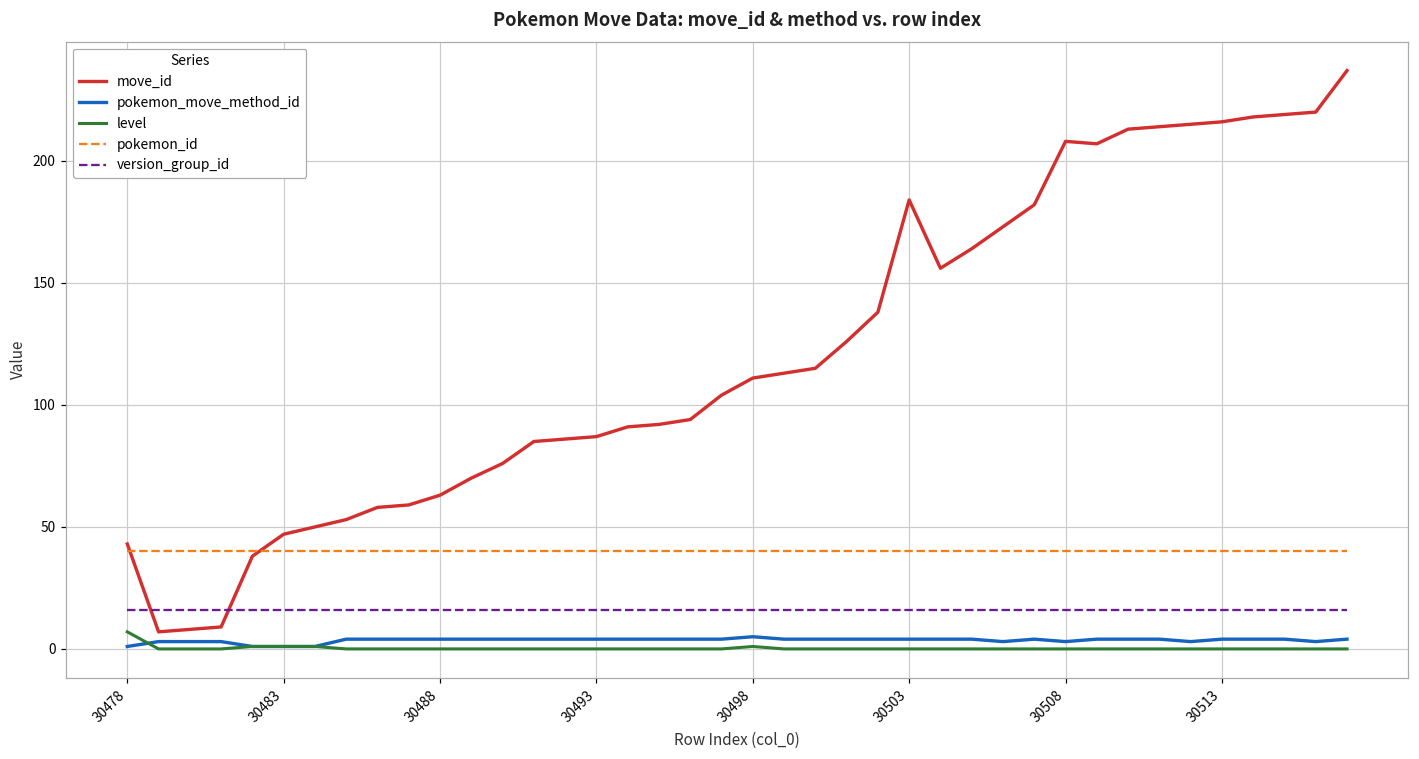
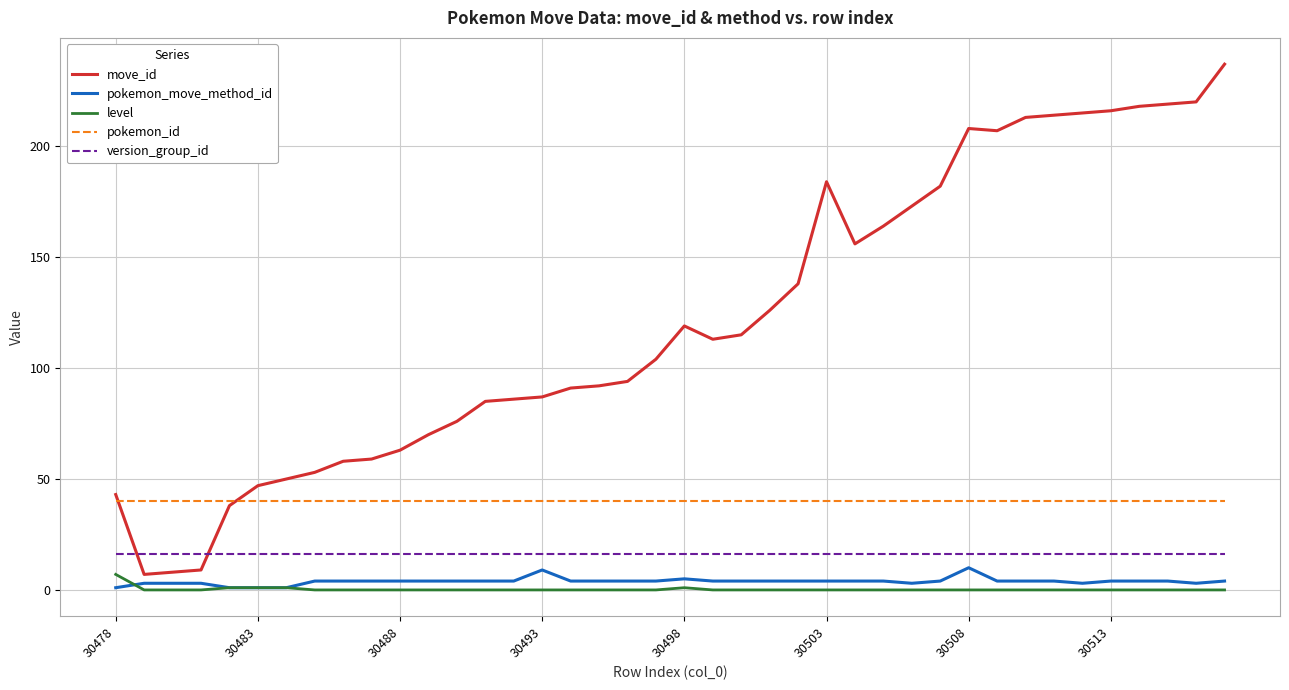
pokemon_move_method_id, 30493: 4 -> 9
move_id, 30498: 111 -> 119
pokemon_move_method_id, 30508: 3 -> 10
